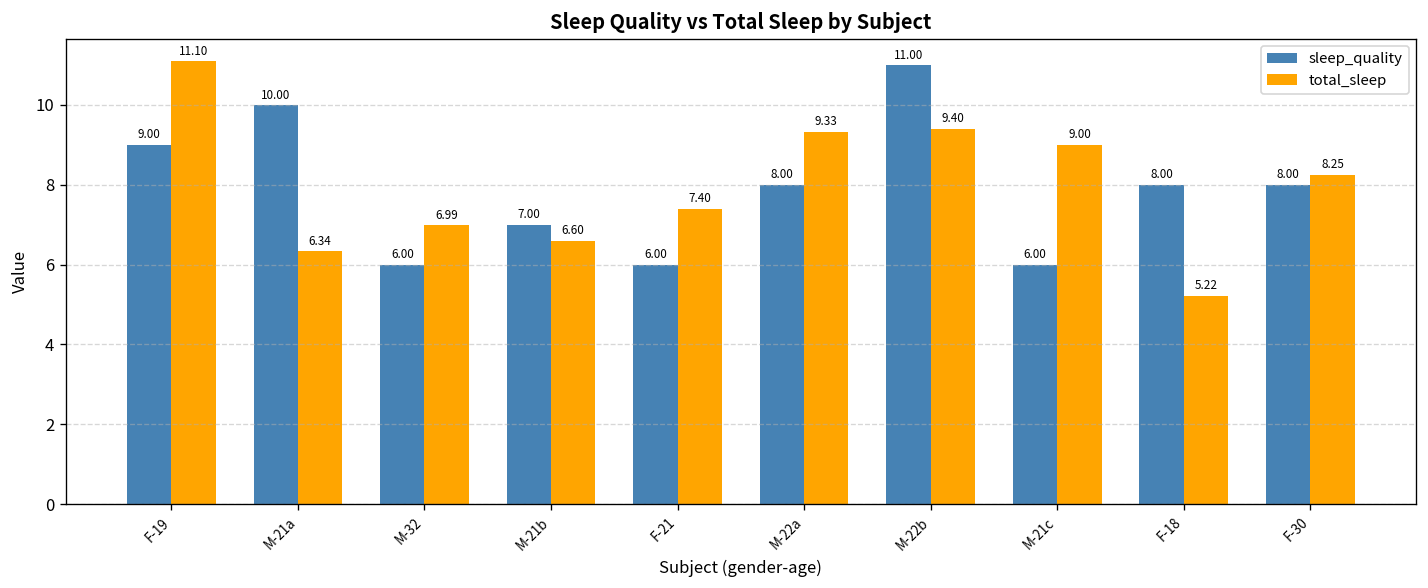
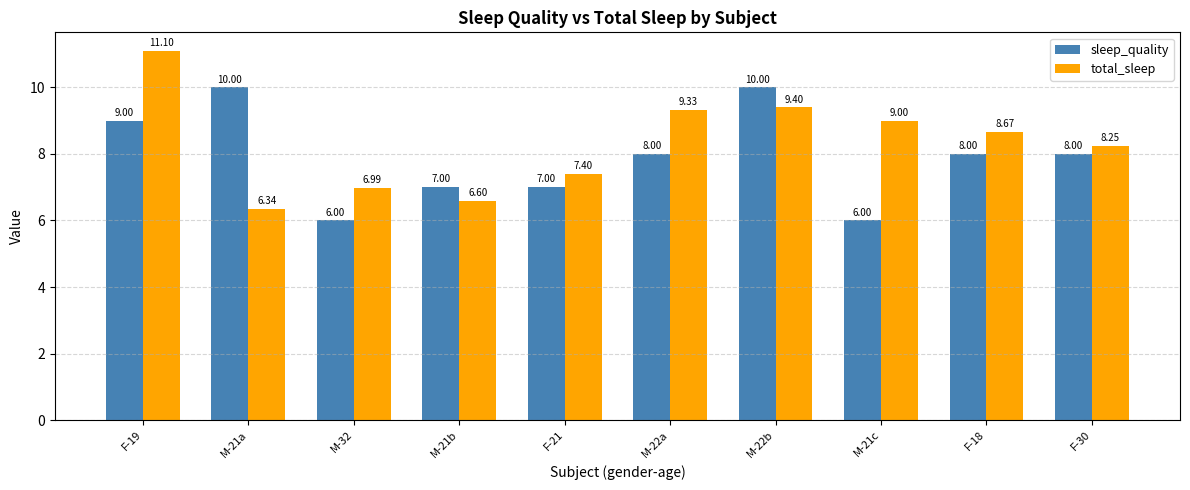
sleep_quality, F-21: 6.00 -> 7.00
sleep_quality, M-22b: 11.00 -> 10.00
total_sleep, F-18: 5.22 -> 8.67
